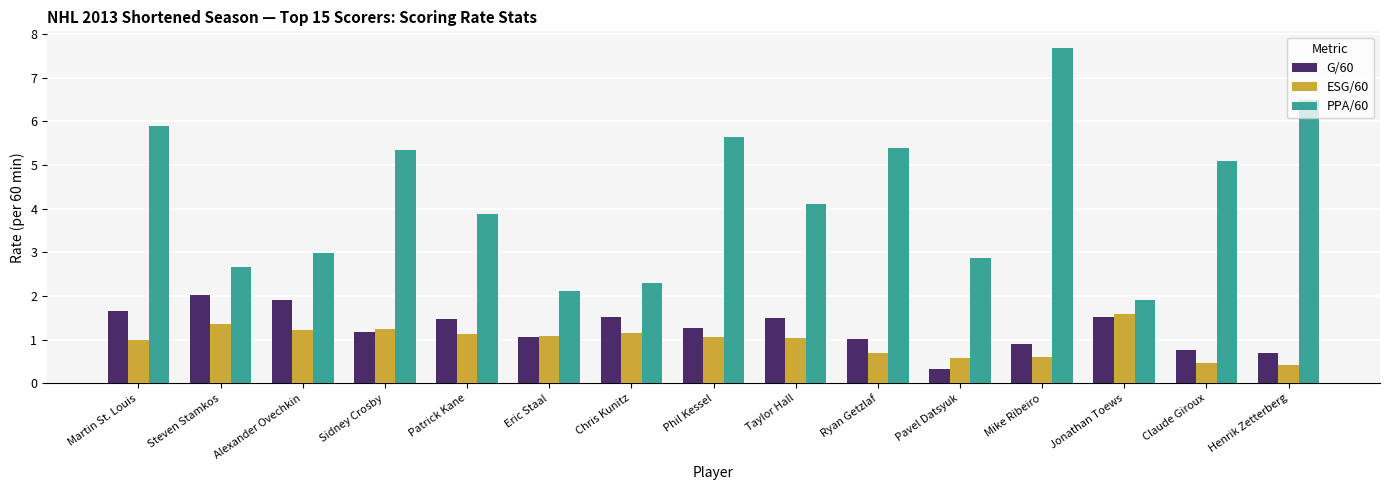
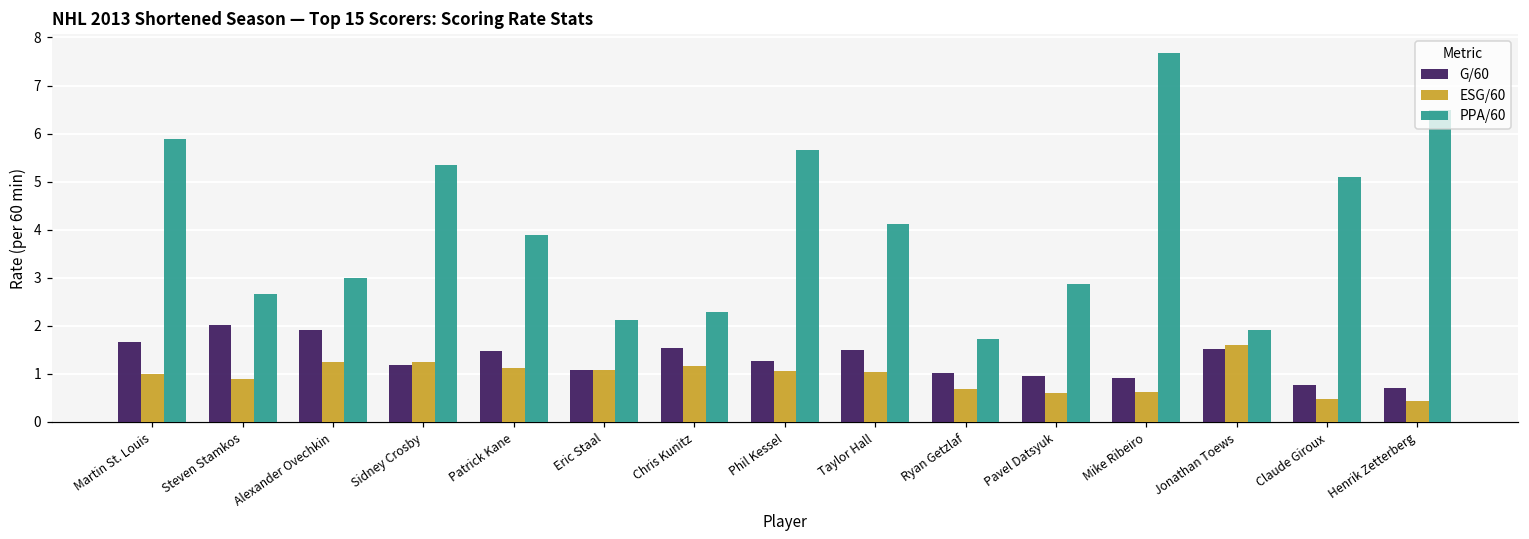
ESG/60, Steven Stamkos: 1.4 -> 0.9
PPA/60, Ryan Getzlaf: 5.4 -> 1.7
G/60, Pavel Datsyuk: 0.3 -> 0.9
